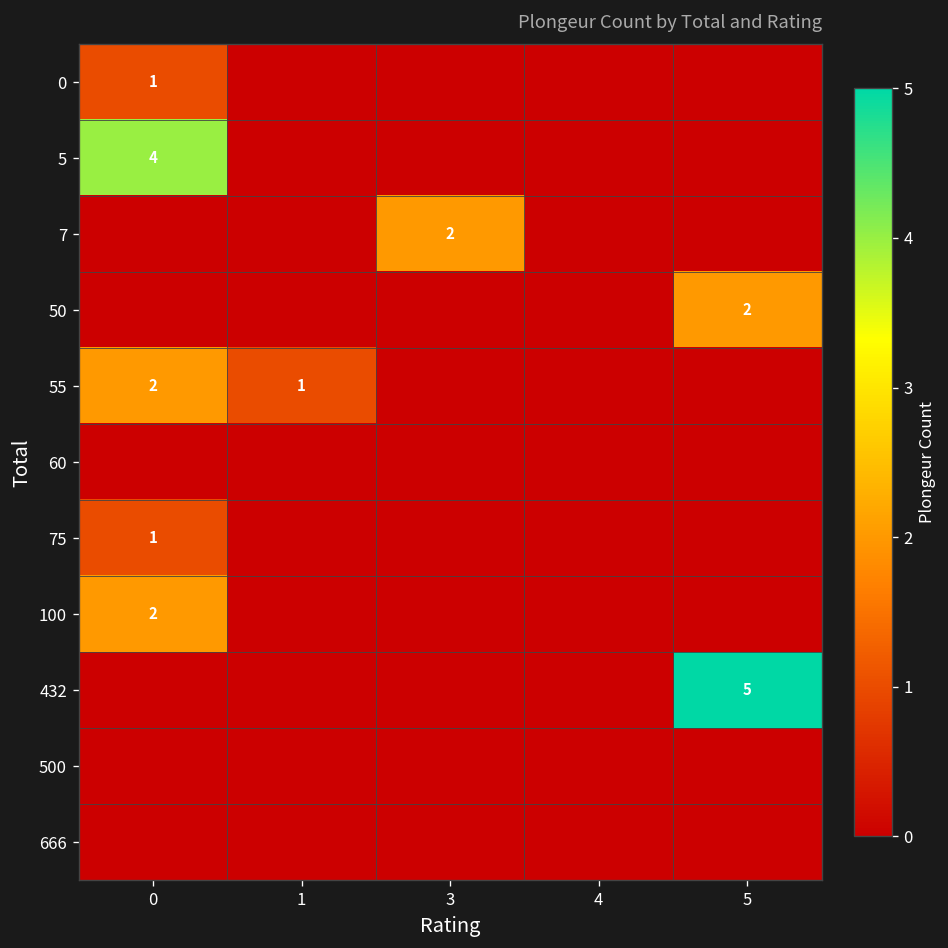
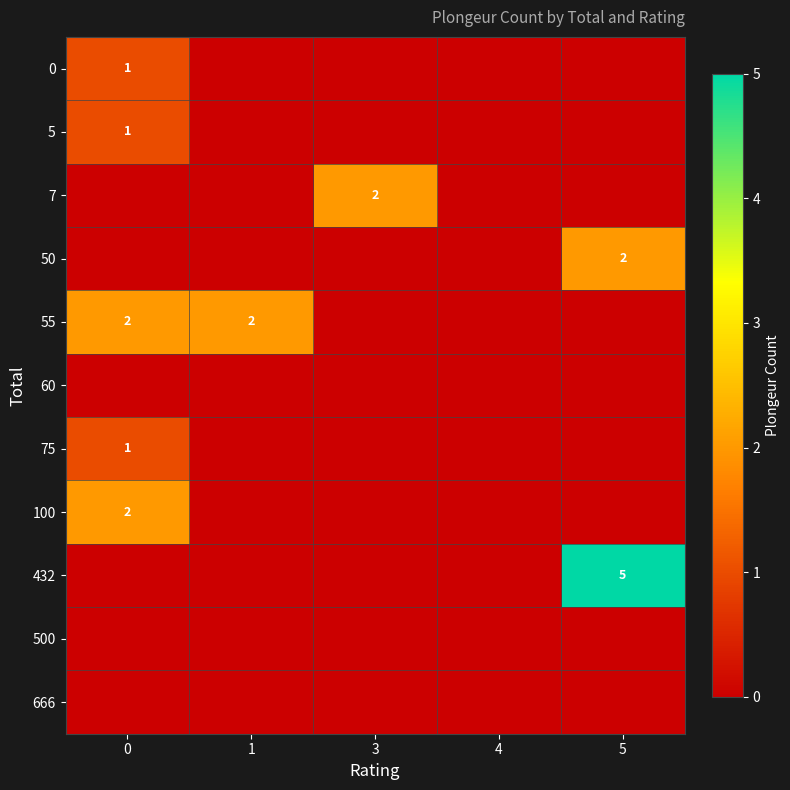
5, 0: 4 -> 1
55, 1: 1 -> 2
